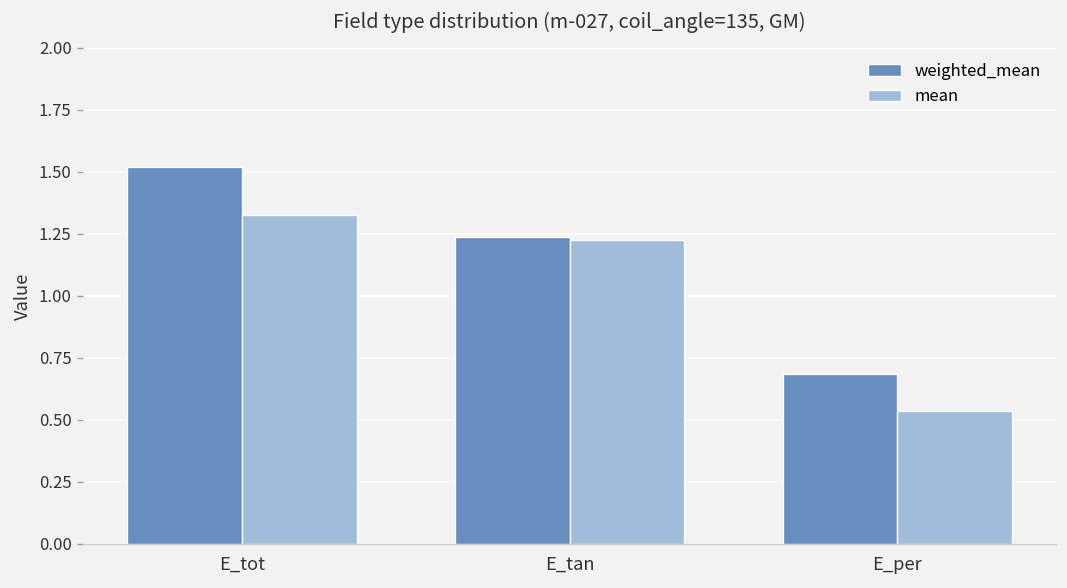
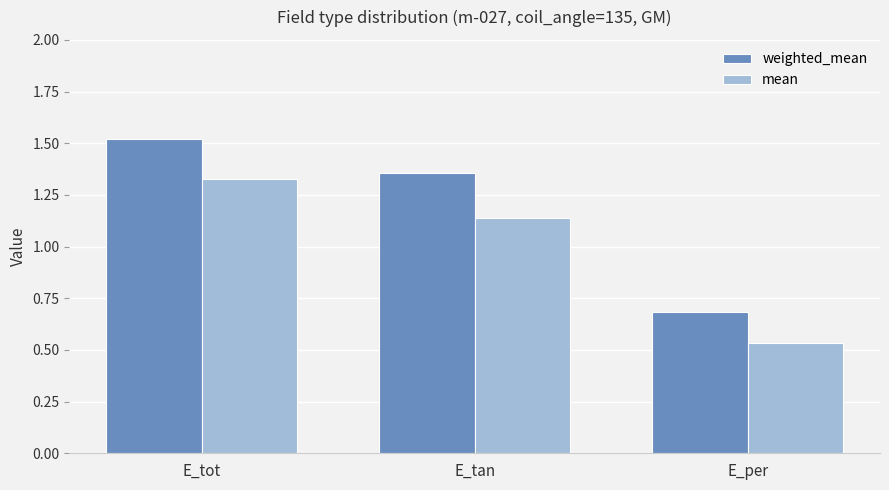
weighted_mean, E_tan: 1.24 -> 1.36
mean, E_tan: 1.23 -> 1.14
